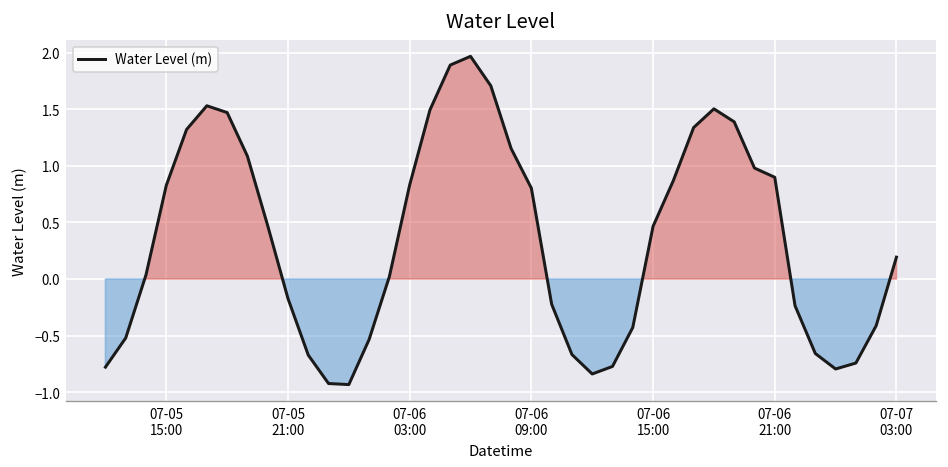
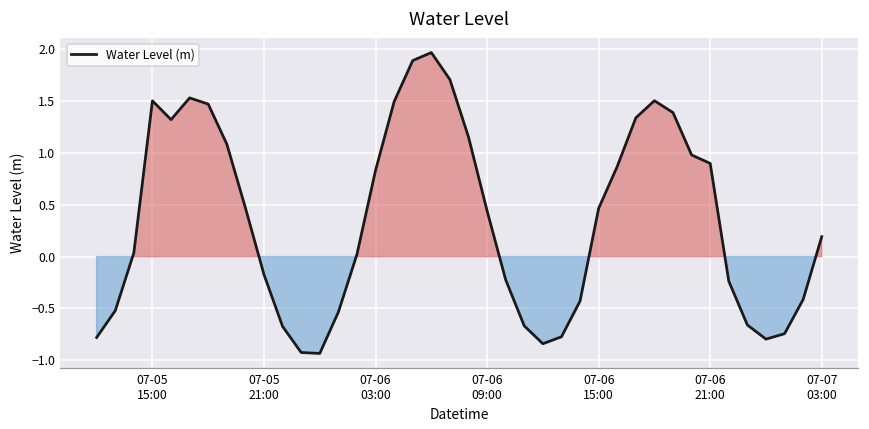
07-05 15:00: 0.8 -> 1.5
07-06 09:00: 0.8 -> 0.4
